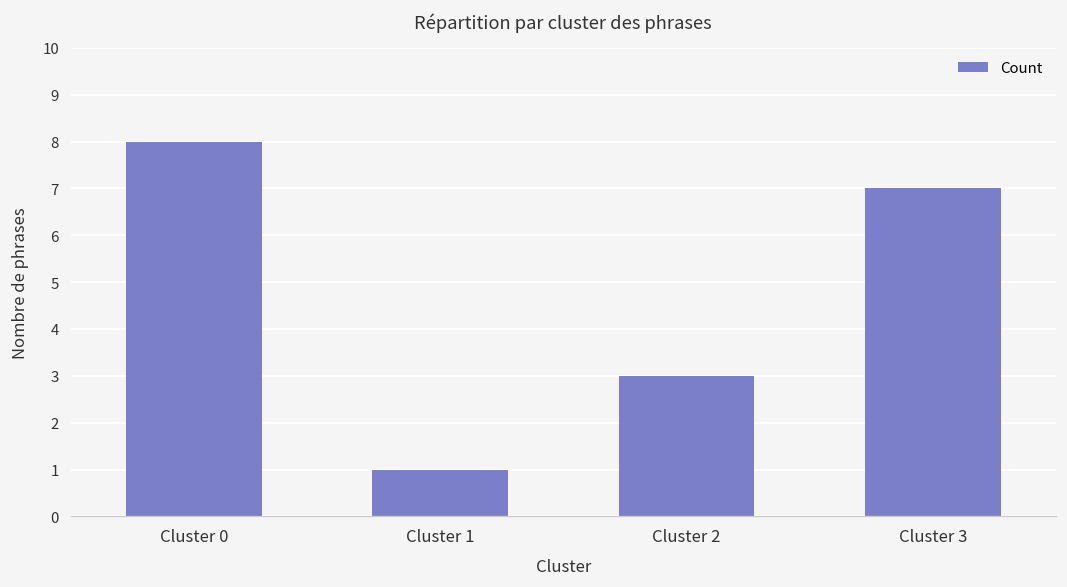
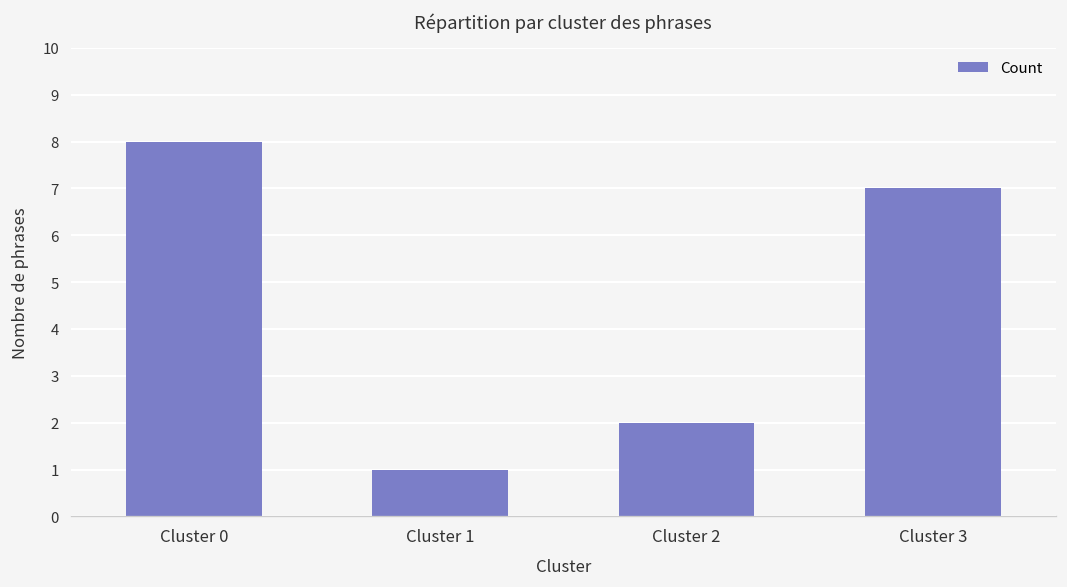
Cluster 2: 3 -> 2
